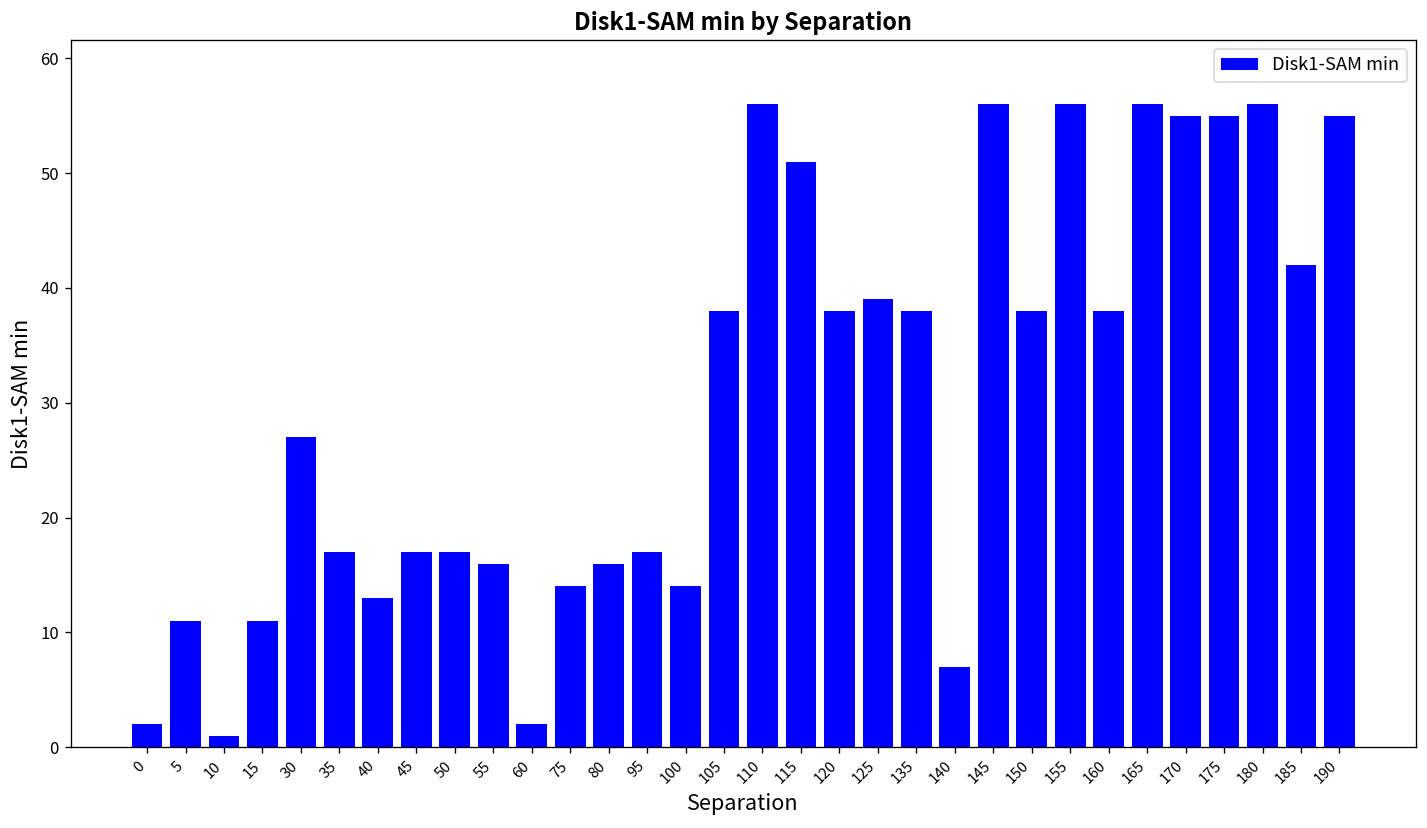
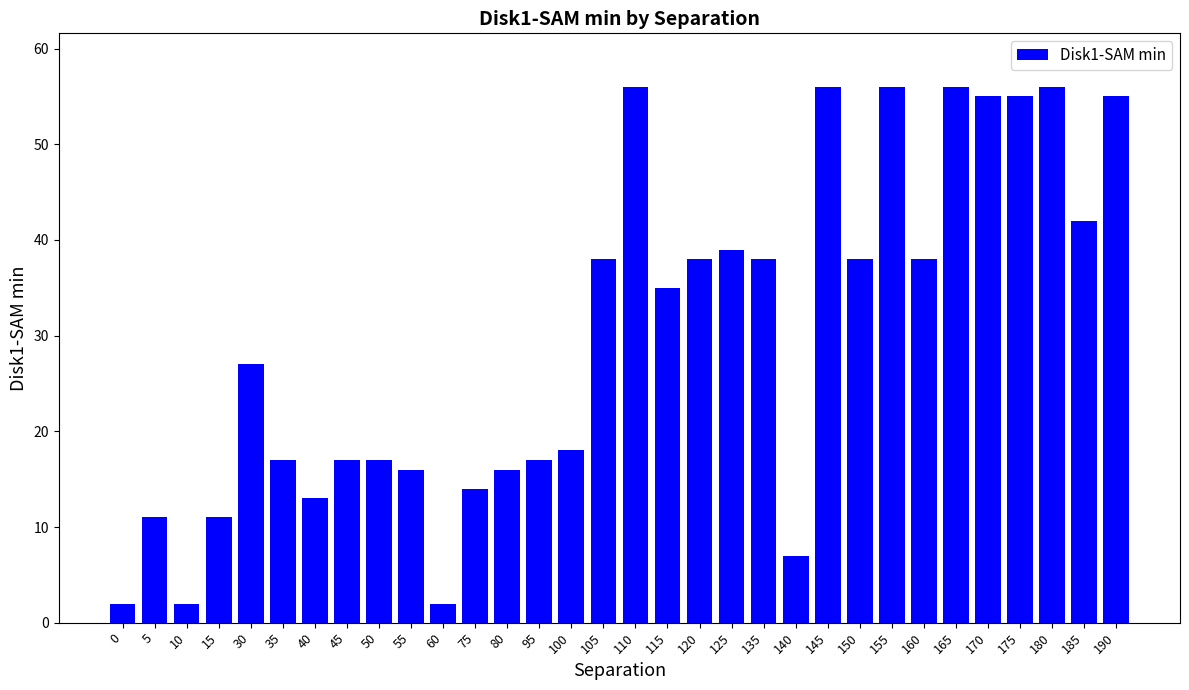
10: 1 -> 2
100: 14 -> 18
115: 51 -> 35
